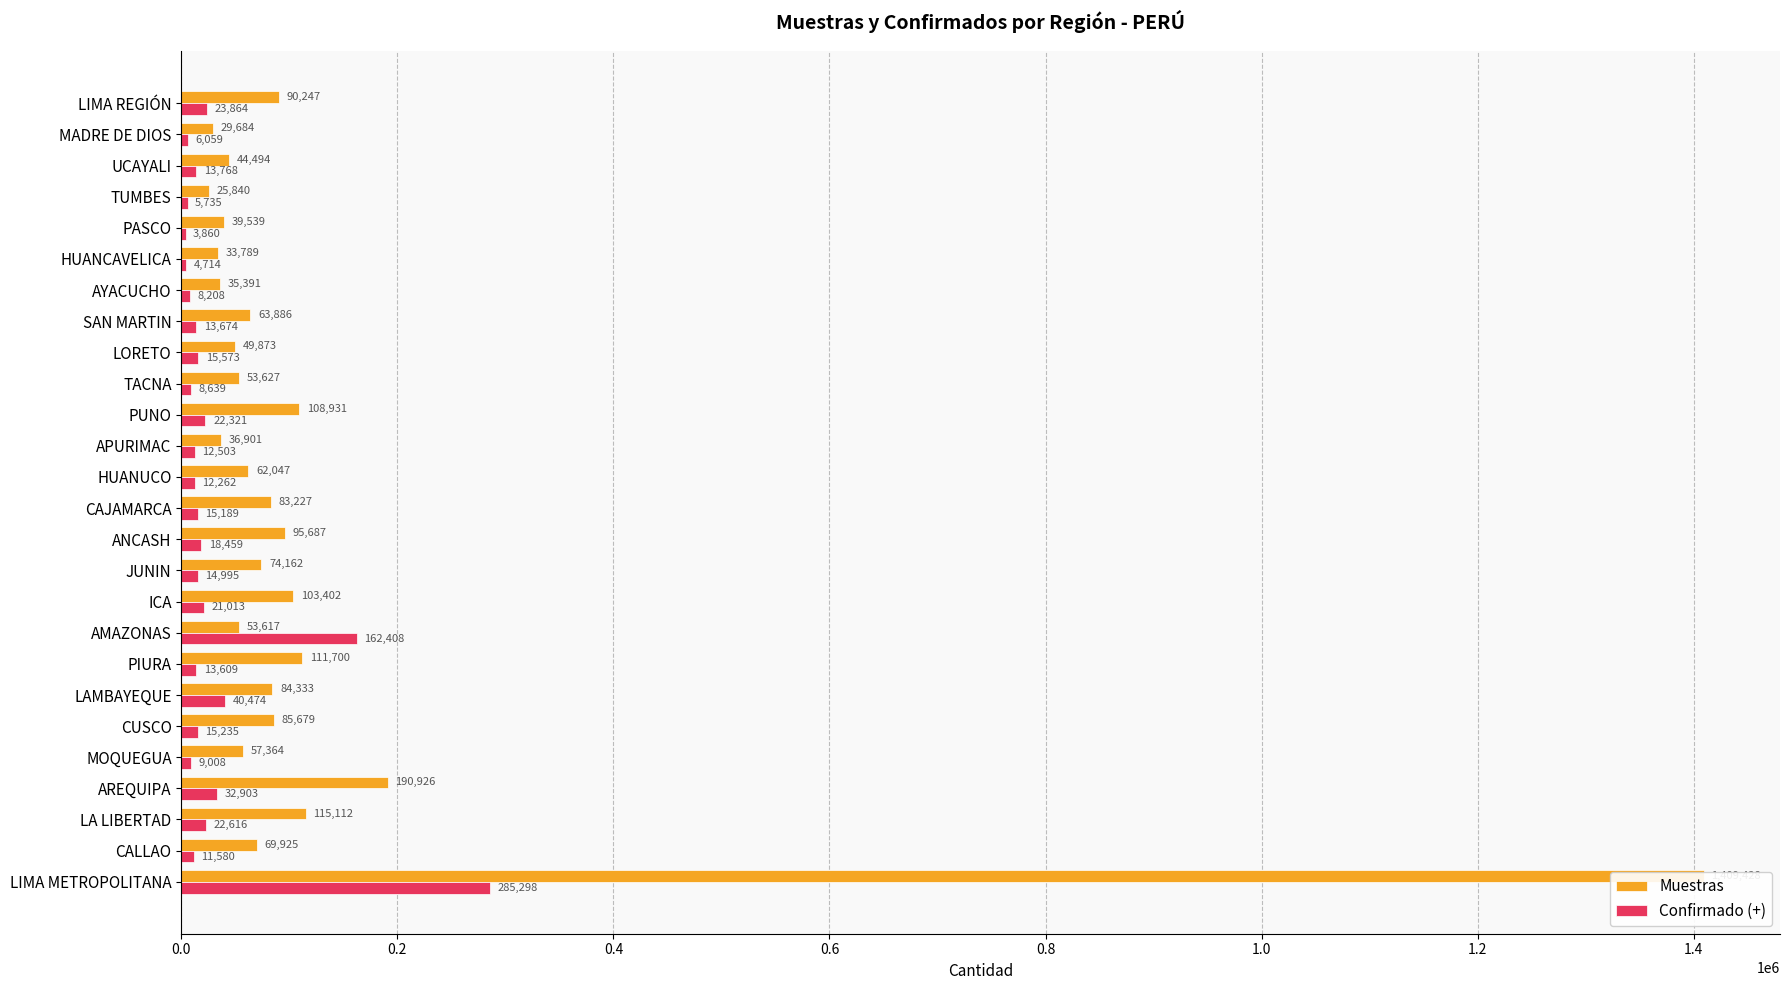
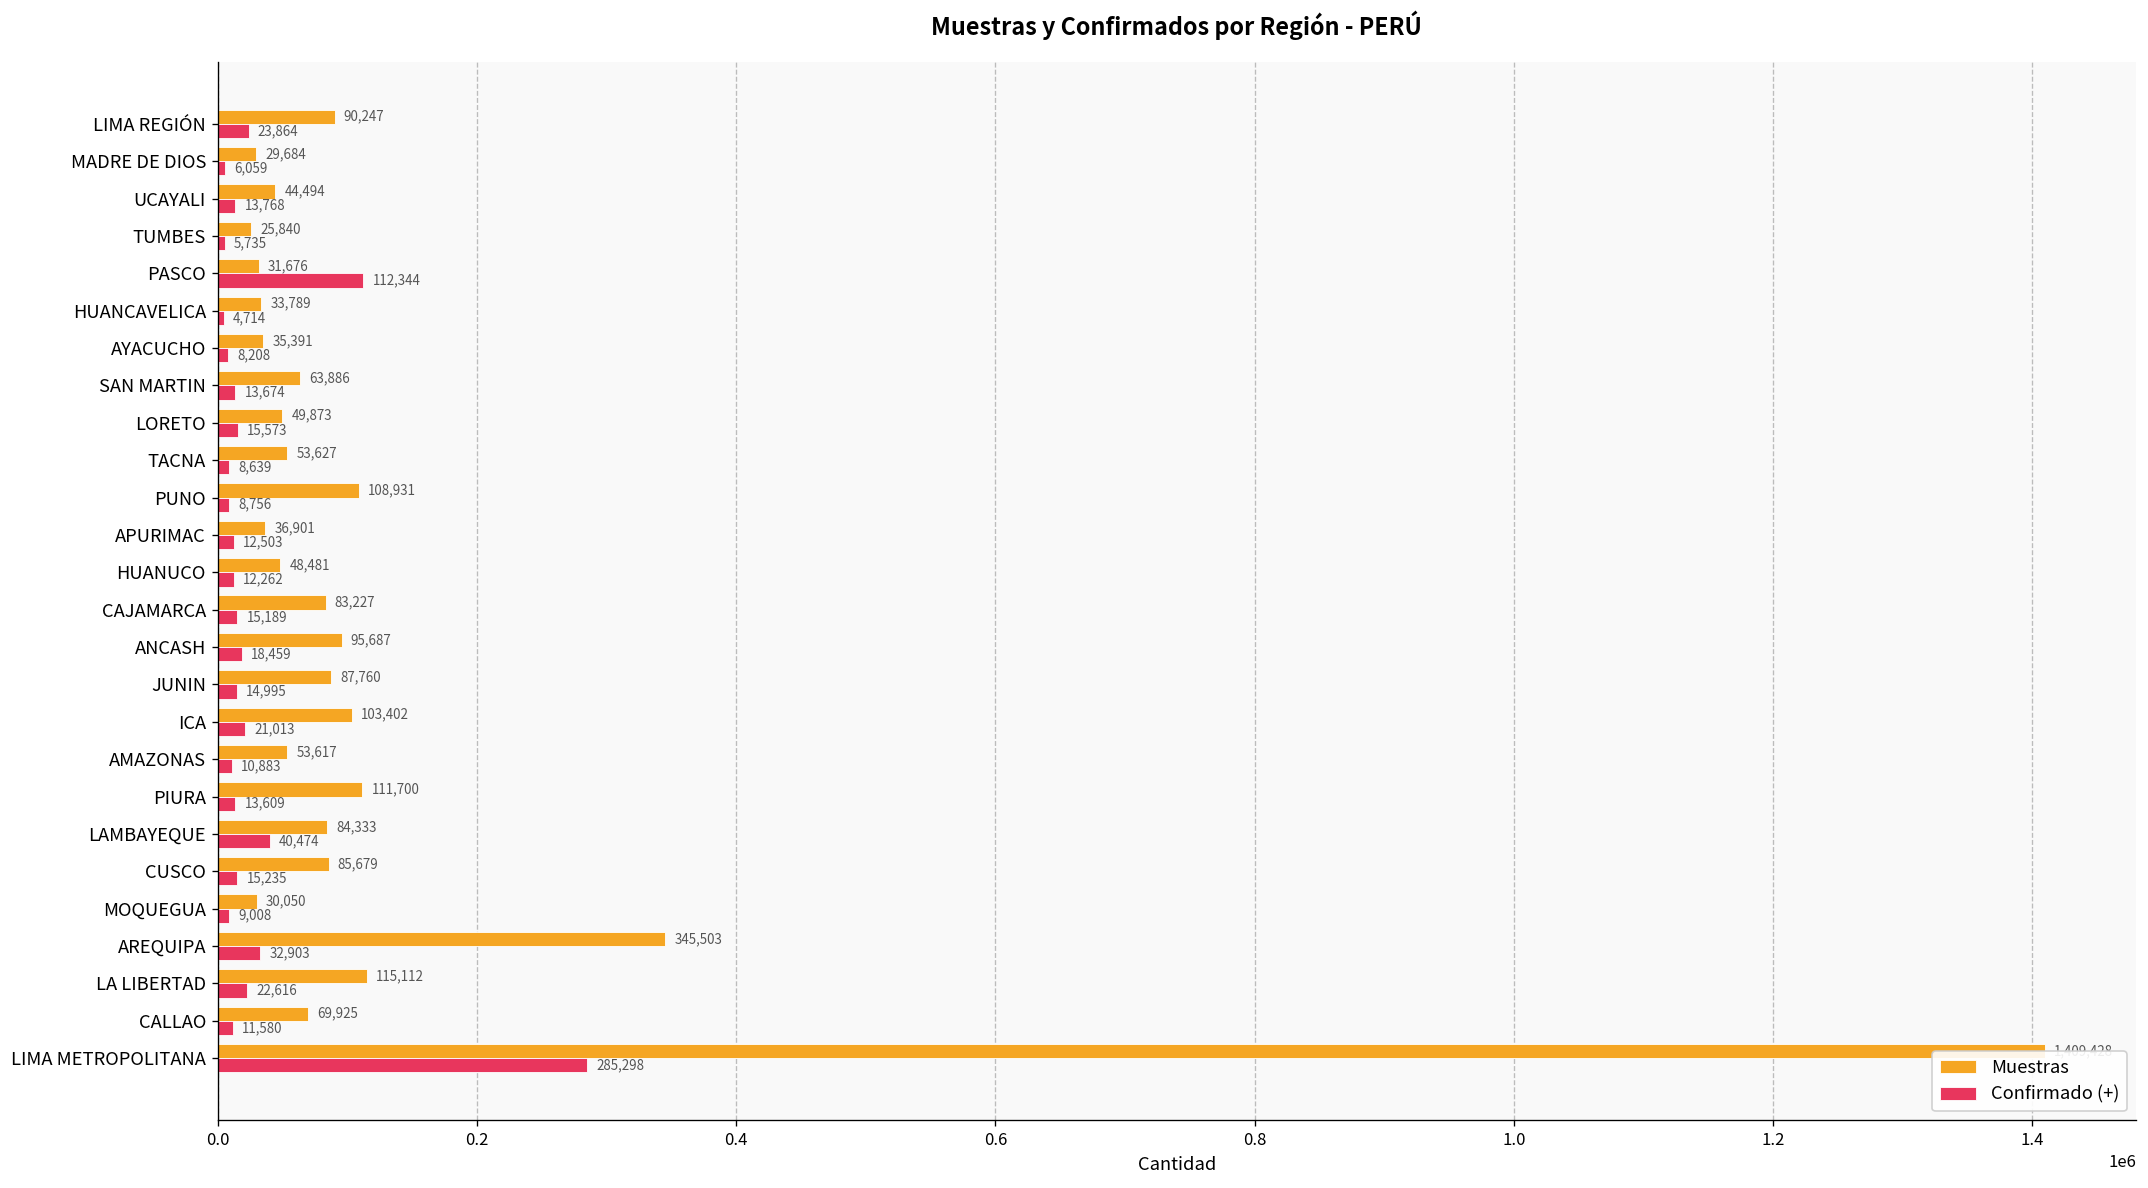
Muestras, PASCO: 39,539 -> 31,676
Confirmado (+), PASCO: 3,860 -> 112,344
Confirmado (+), PUNO: 22,321 -> 8,756
Muestras, HUANUCO: 62,047 -> 48,481
Muestras, JUNIN: 74,162 -> 87,760
Confirmado (+), AMAZONAS: 162,408 -> 10,883
Muestras, MOQUEGUA: 57,364 -> 30,050
Muestras, AREQUIPA: 190,926 -> 345,503
